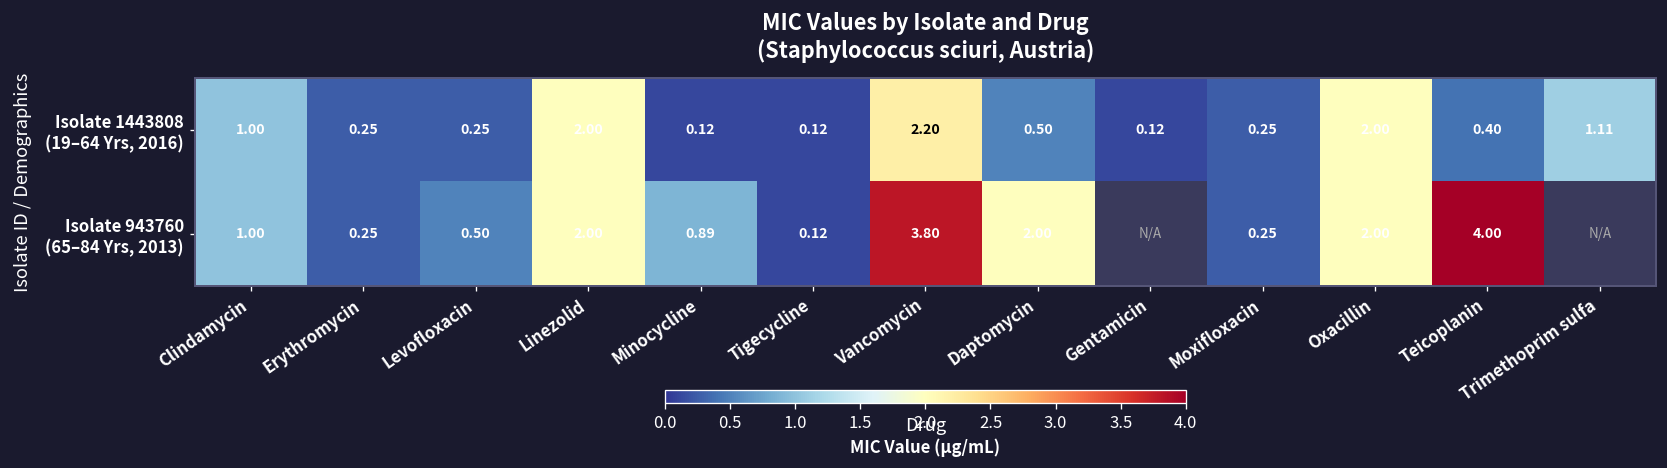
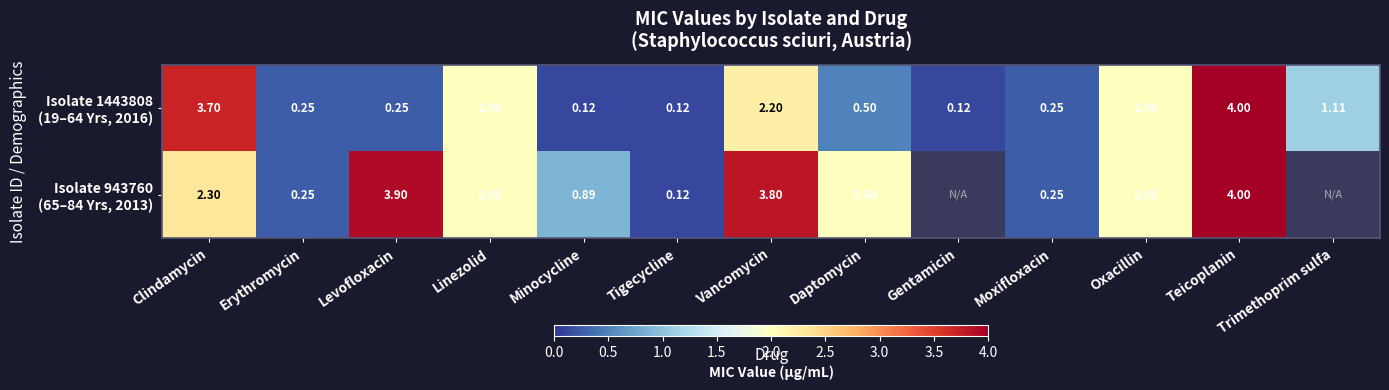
Isolate 1443808 (19–64 Yrs, 2016), Clindamycin: 1.00 -> 3.70
Isolate 1443808 (19–64 Yrs, 2016), Teicoplanin: 0.40 -> 4.00
Isolate 943760 (65–84 Yrs, 2013), Clindamycin: 1.00 -> 2.30
Isolate 943760 (65–84 Yrs, 2013), Levofloxacin: 0.50 -> 3.90
